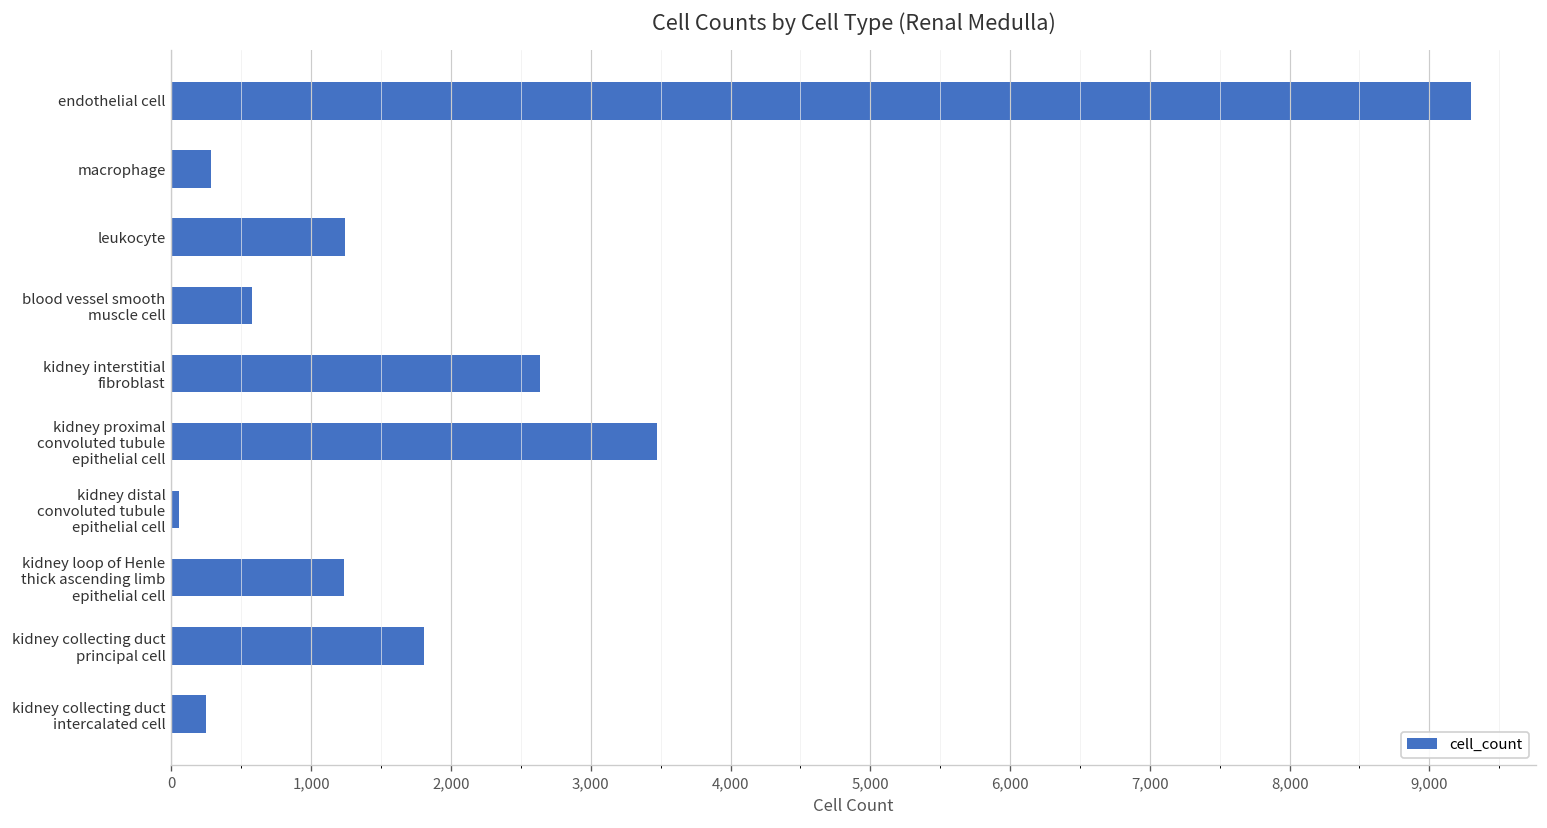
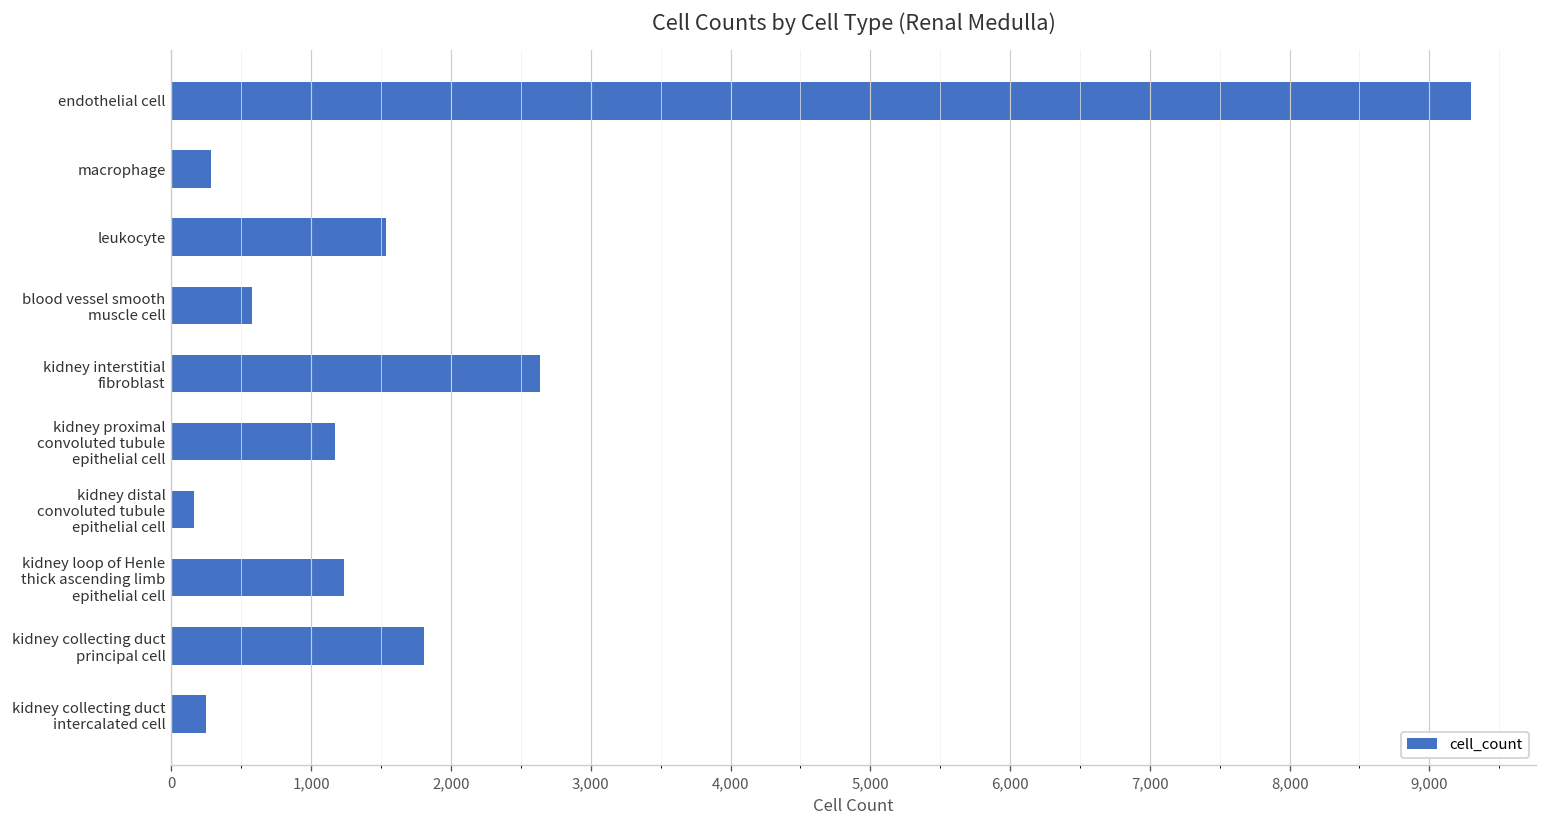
leukocyte: 1,240 -> 1,540
kidney proximal convoluted tubule epithelial cell: 3,480 -> 1,170
kidney distal convoluted tubule epithelial cell: 60 -> 160
